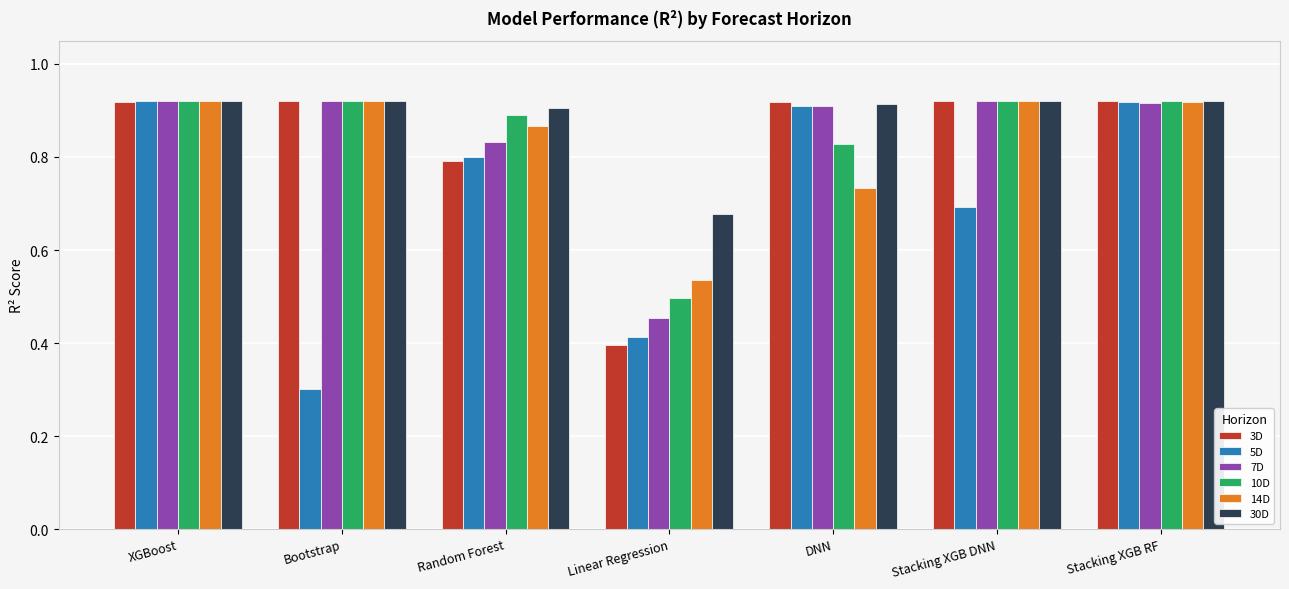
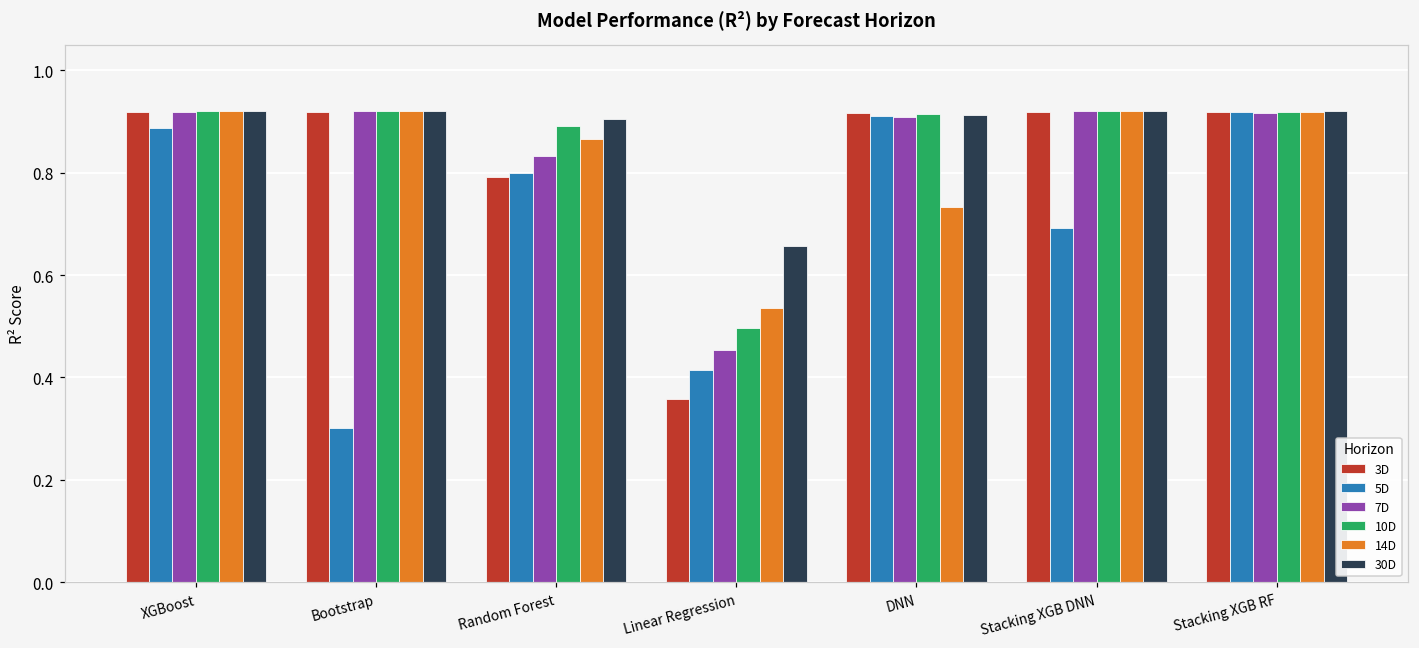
5D, XGBoost: 0.92 -> 0.89
3D, Linear Regression: 0.40 -> 0.36
30D, Linear Regression: 0.68 -> 0.66
10D, DNN: 0.83 -> 0.91
